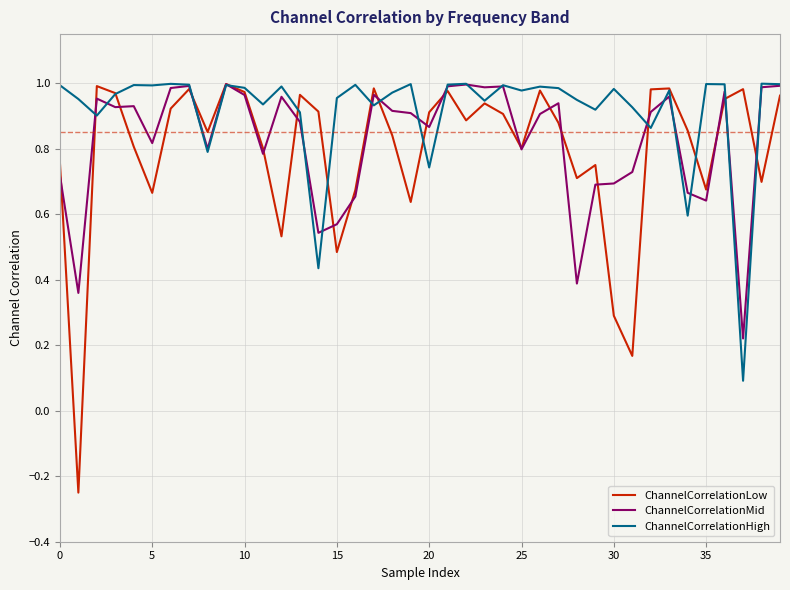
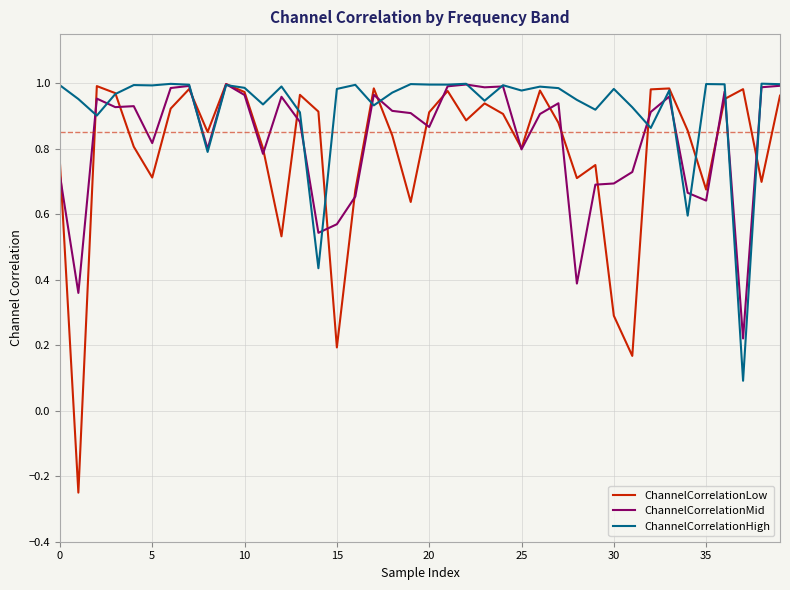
ChannelCorrelationLow, 5: 0.67 -> 0.71
ChannelCorrelationLow, 15: 0.48 -> 0.19
ChannelCorrelationHigh, 15: 0.95 -> 0.98
ChannelCorrelationHigh, 20: 0.74 -> 1.00
